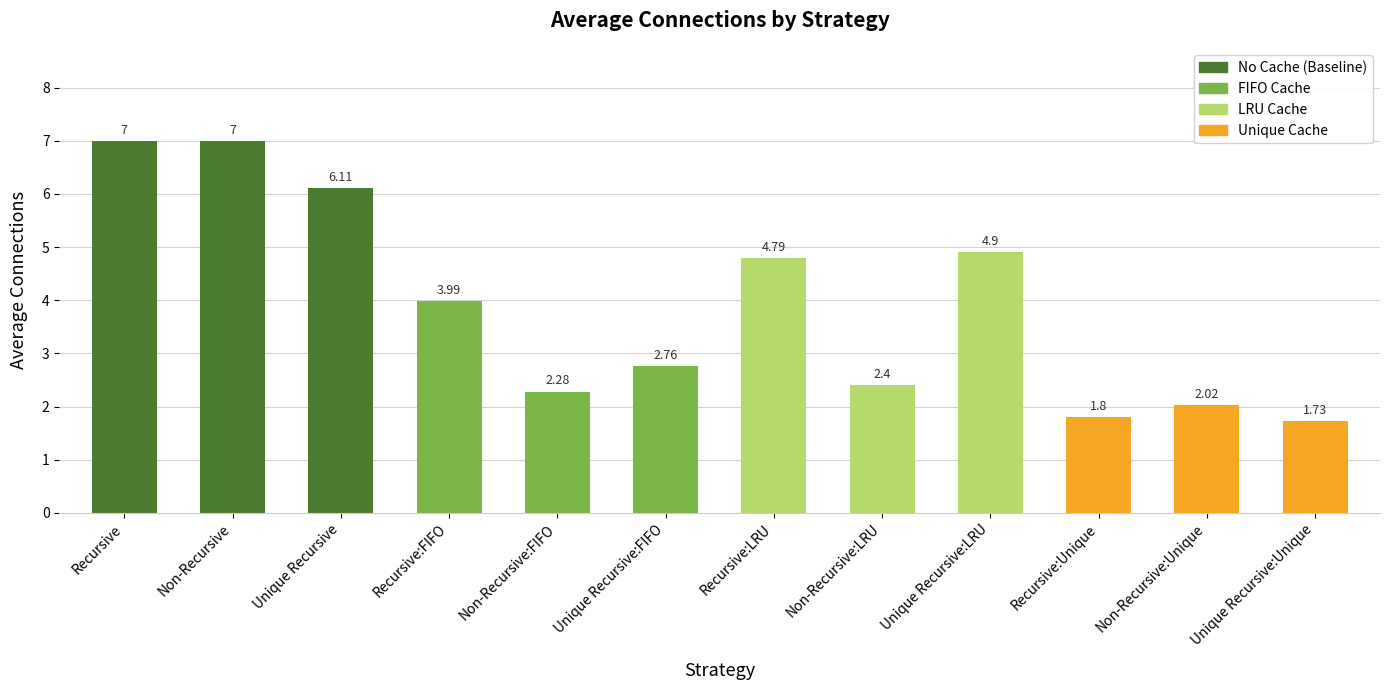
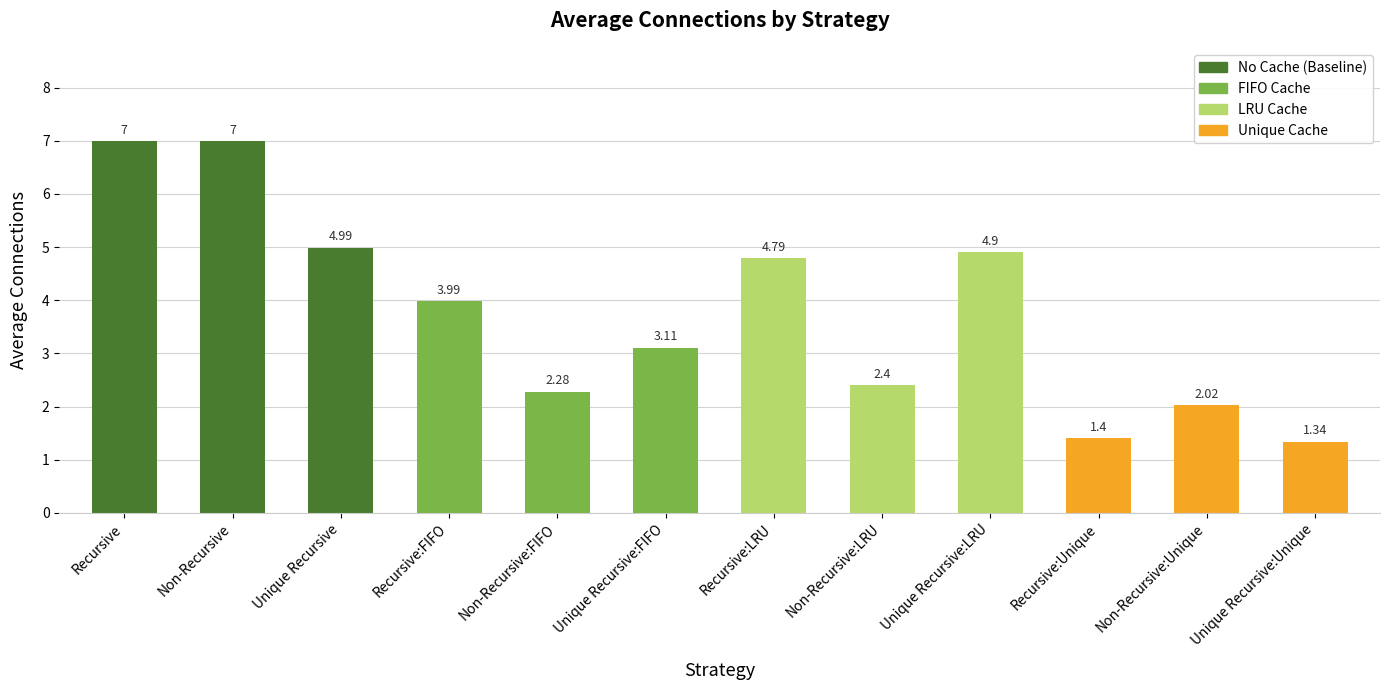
Unique Recursive: 6.11 -> 4.99
Unique Recursive:FIFO: 2.76 -> 3.11
Recursive:Unique: 1.8 -> 1.4
Unique Recursive:Unique: 1.73 -> 1.34
